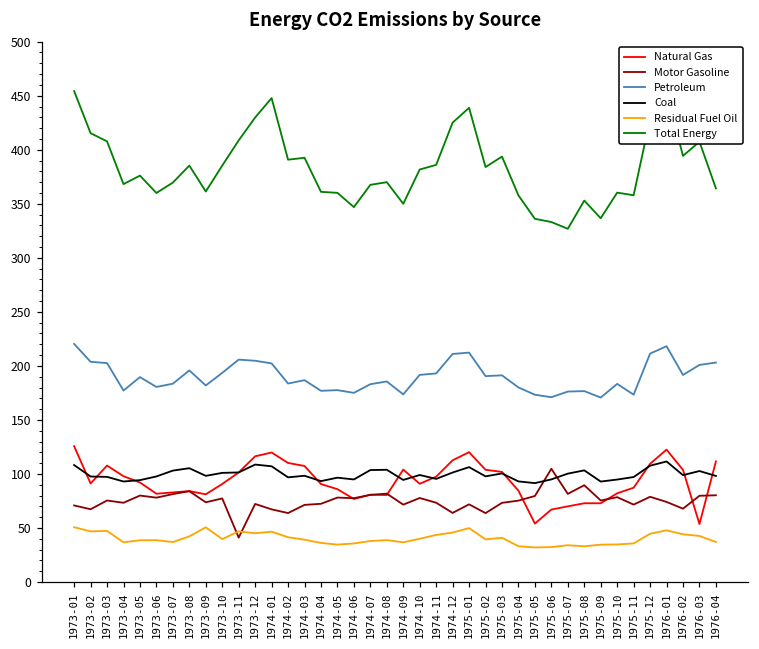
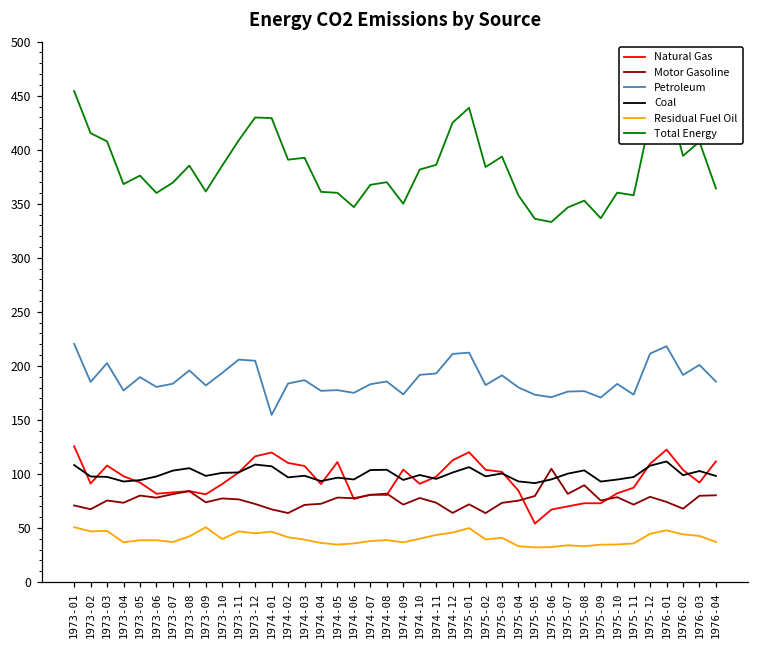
Petroleum, 1973-02: 200 -> 190
Motor Gasoline, 1973-11: 40 -> 80
Petroleum, 1974-01: 200 -> 150
Total Energy, 1974-01: 450 -> 430
Natural Gas, 1974-05: 90 -> 110
Petroleum, 1975-02: 190 -> 180
Total Energy, 1975-07: 330 -> 350
Natural Gas, 1976-03: 50 -> 90
Petroleum, 1976-04: 200 -> 190
